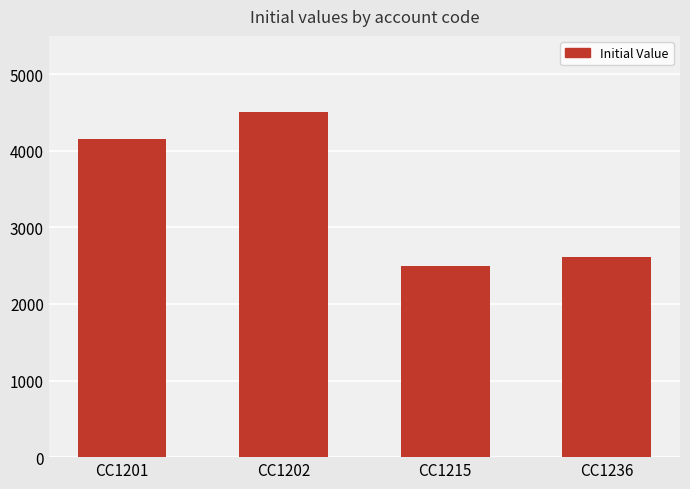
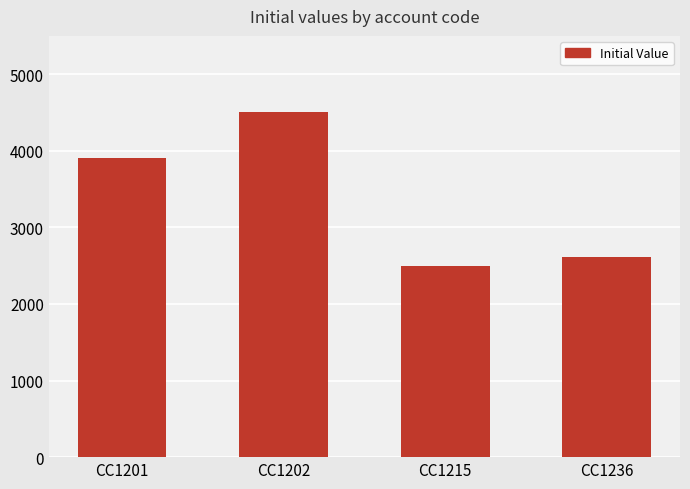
CC1201: 4200 -> 3900
